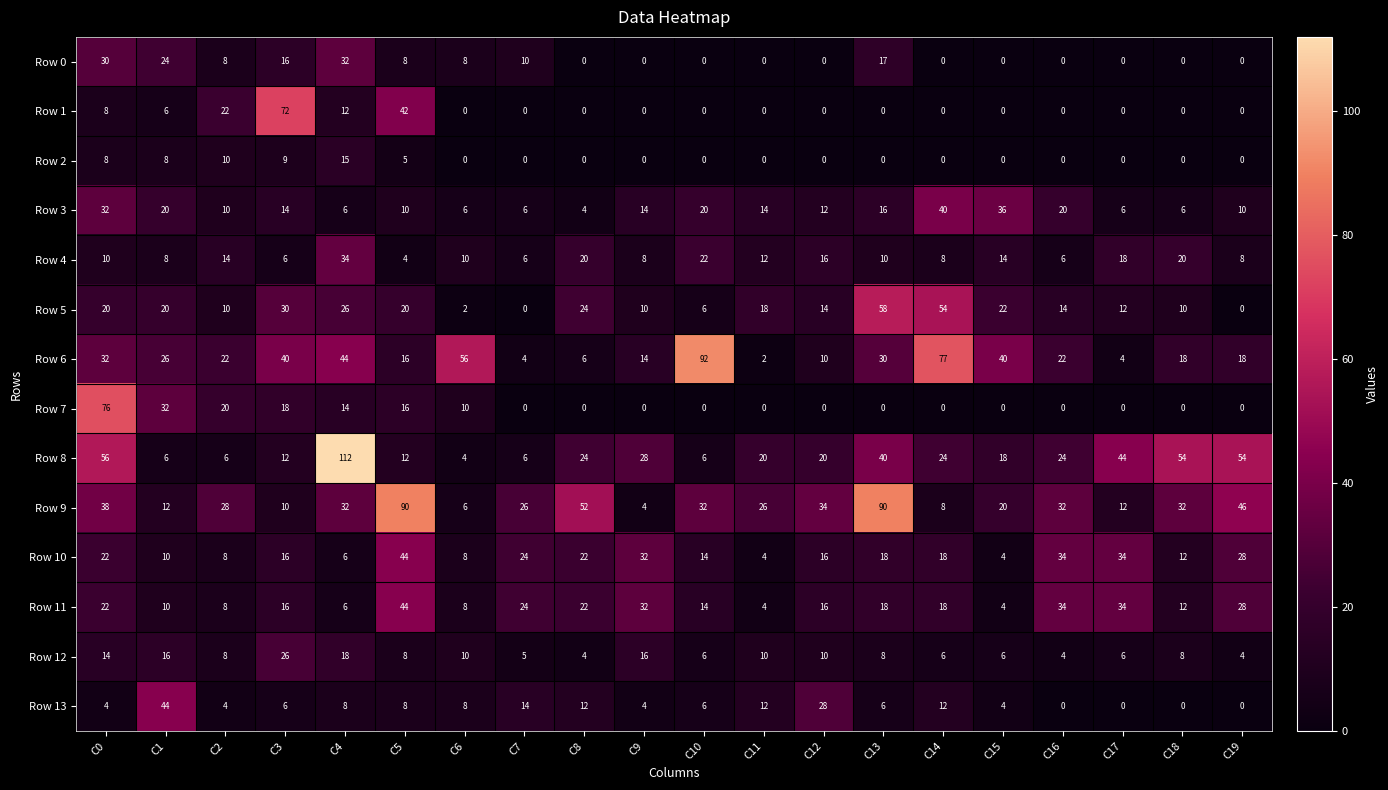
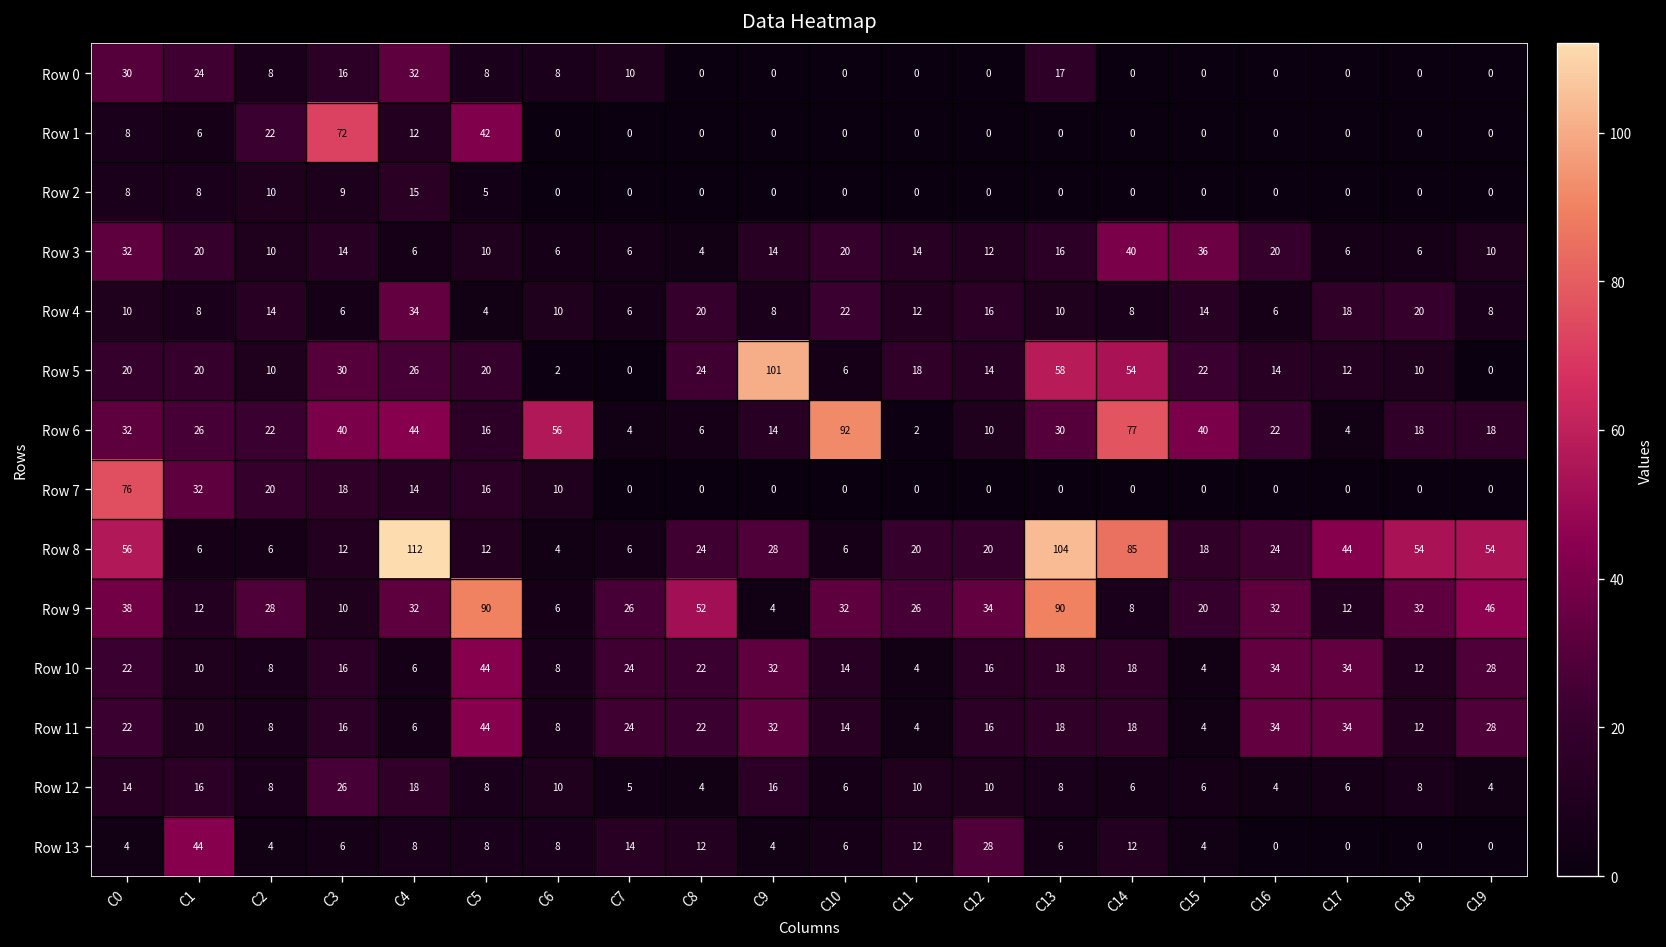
Row 5, C9: 10 -> 101
Row 8, C13: 40 -> 104
Row 8, C14: 24 -> 85
